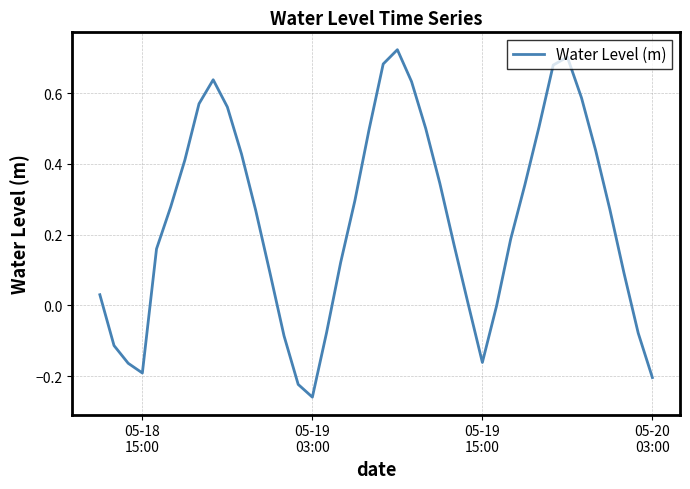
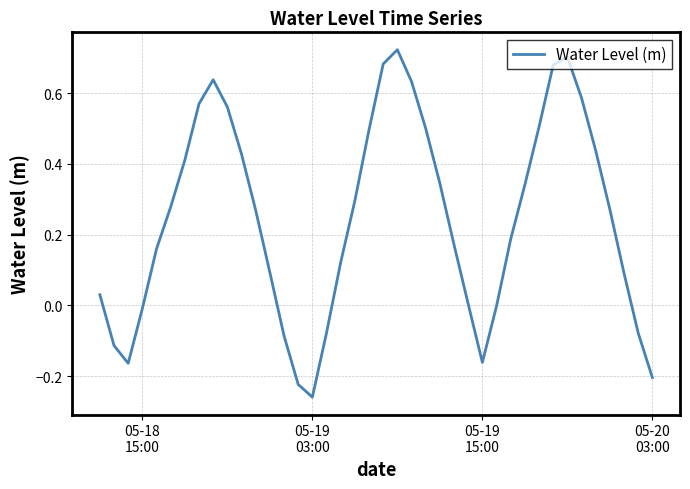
05-18 15:00: -0.19 -> -0.01
